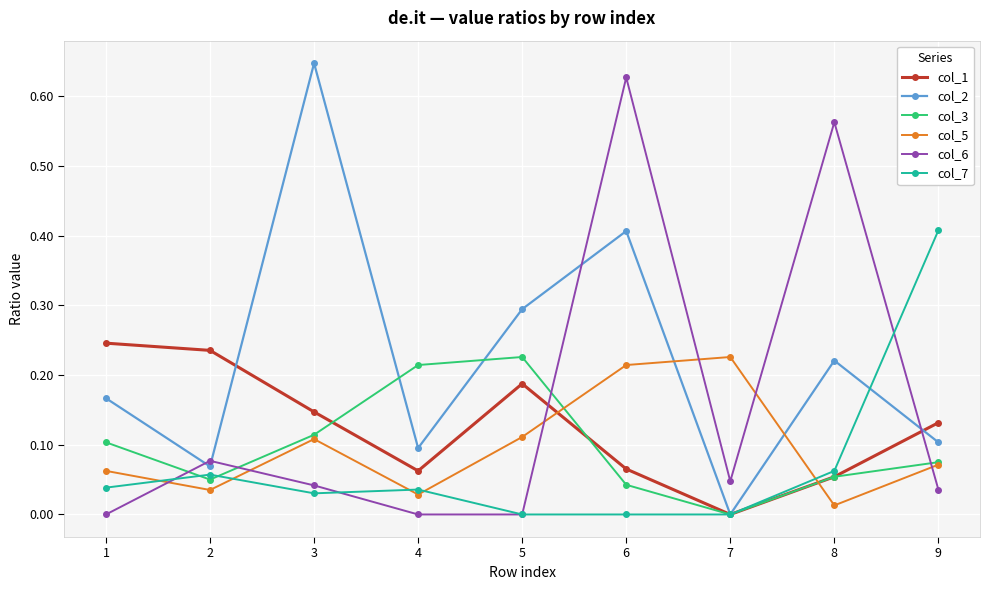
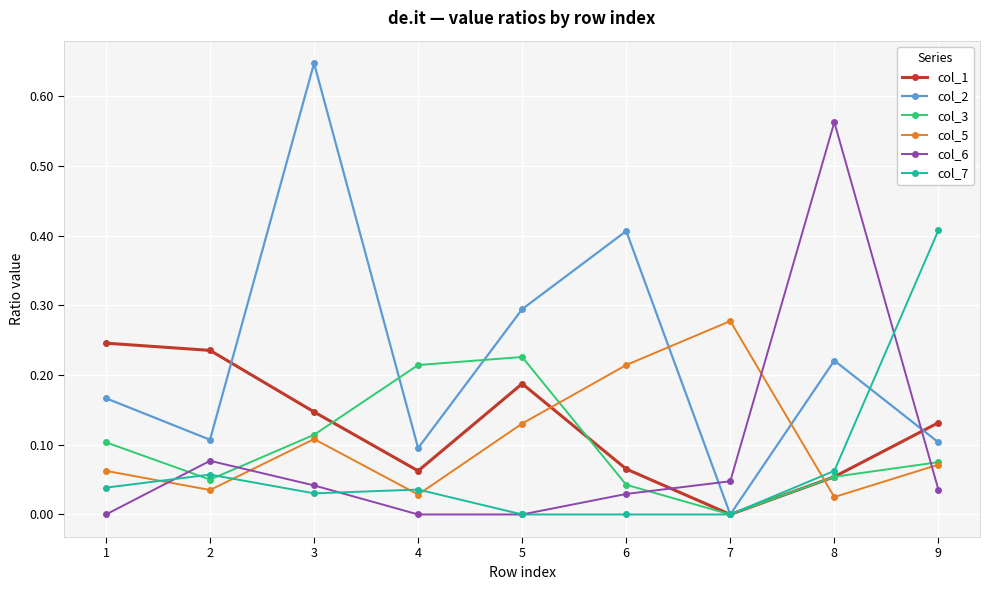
col_2, 2: 0.07 -> 0.11
col_5, 5: 0.11 -> 0.13
col_6, 6: 0.63 -> 0.03
col_5, 7: 0.23 -> 0.28
col_5, 8: 0.01 -> 0.03
